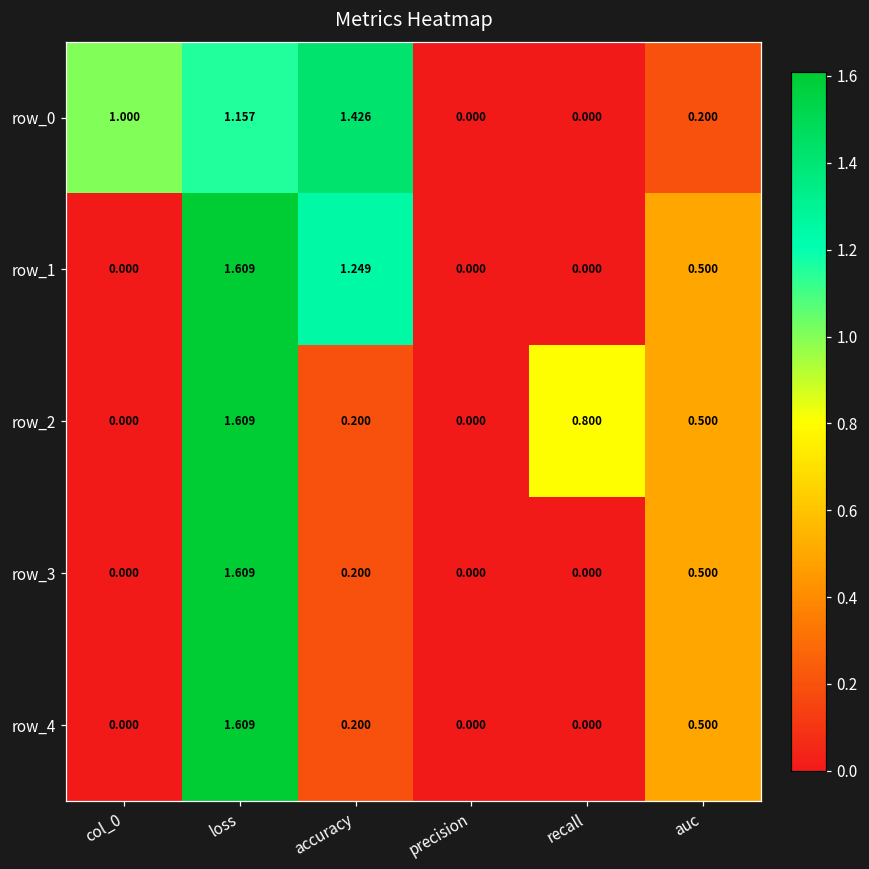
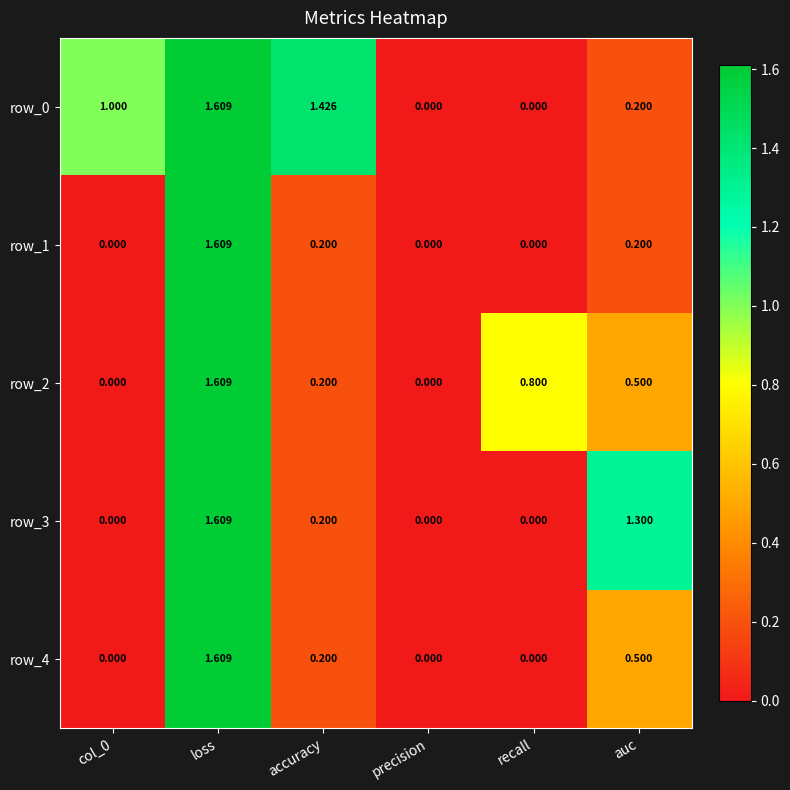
row_0, loss: 1.157 -> 1.609
row_1, accuracy: 1.249 -> 0.200
row_1, auc: 0.500 -> 0.200
row_3, auc: 0.500 -> 1.300
